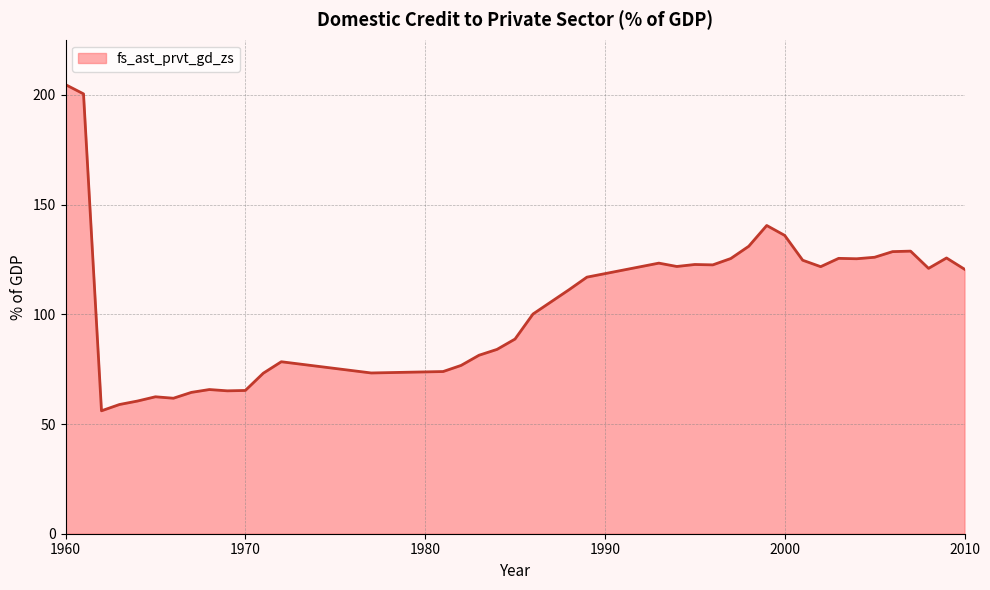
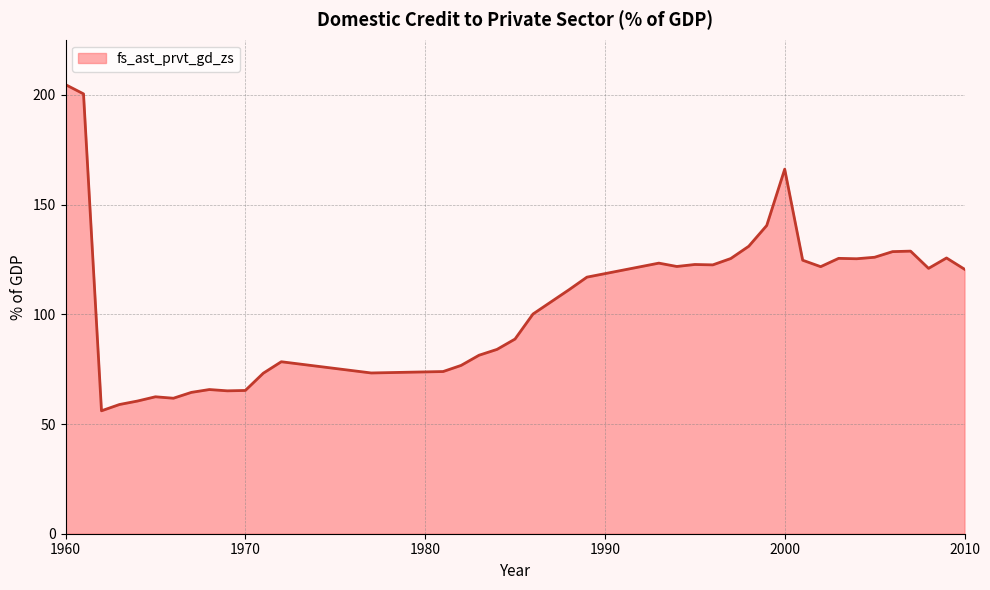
2000: 136 -> 166
